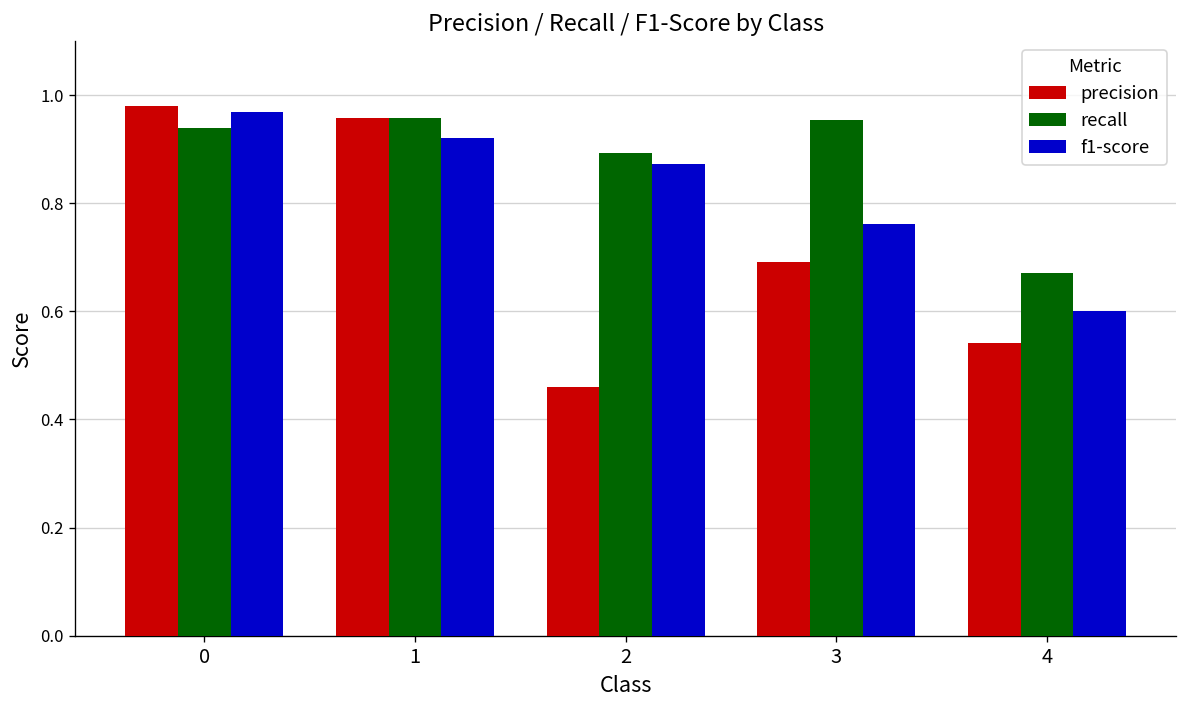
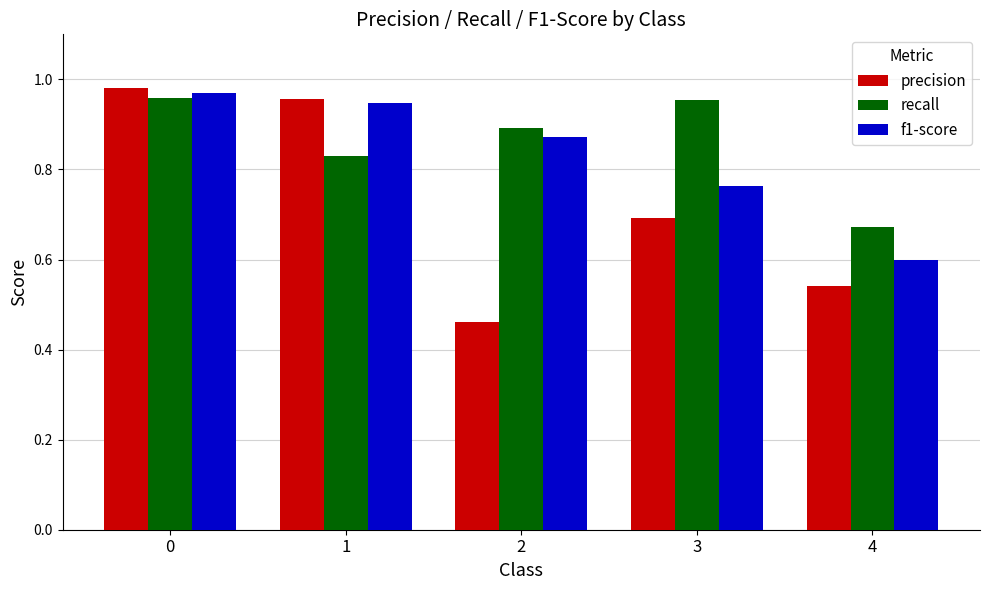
recall, 0: 0.94 -> 0.96
recall, 1: 0.96 -> 0.83
f1-score, 1: 0.92 -> 0.95
